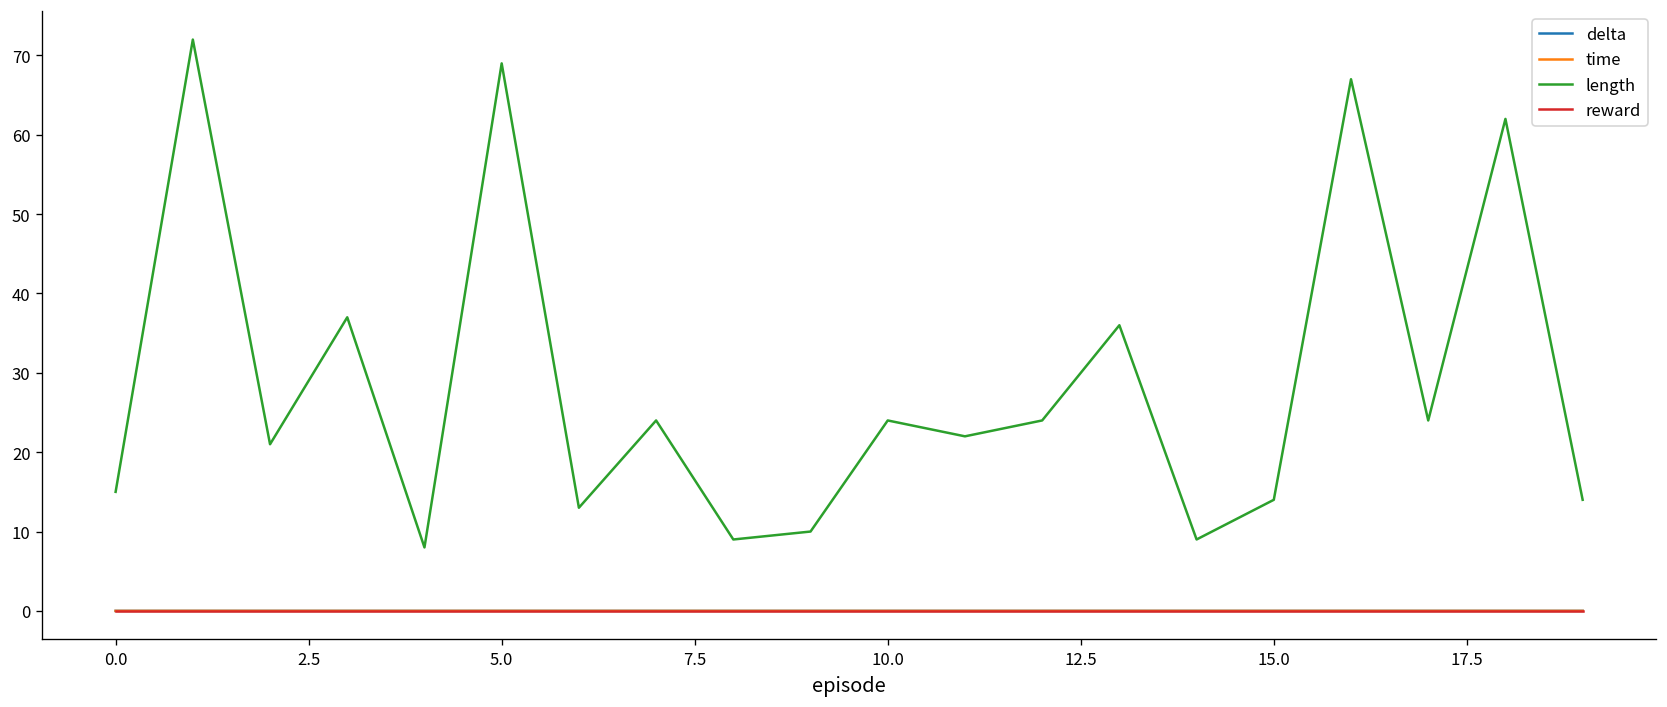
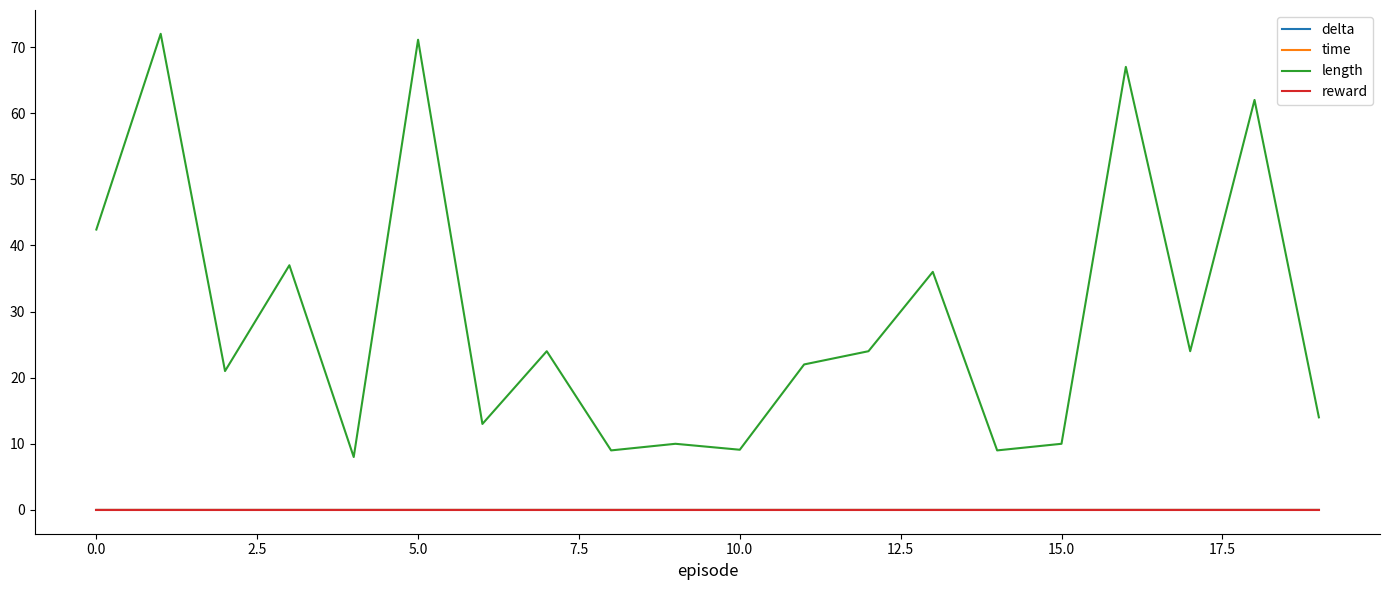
length, 0.0: 15 -> 42
length, 5.0: 69 -> 71
length, 10.0: 24 -> 9
length, 15.0: 14 -> 10
